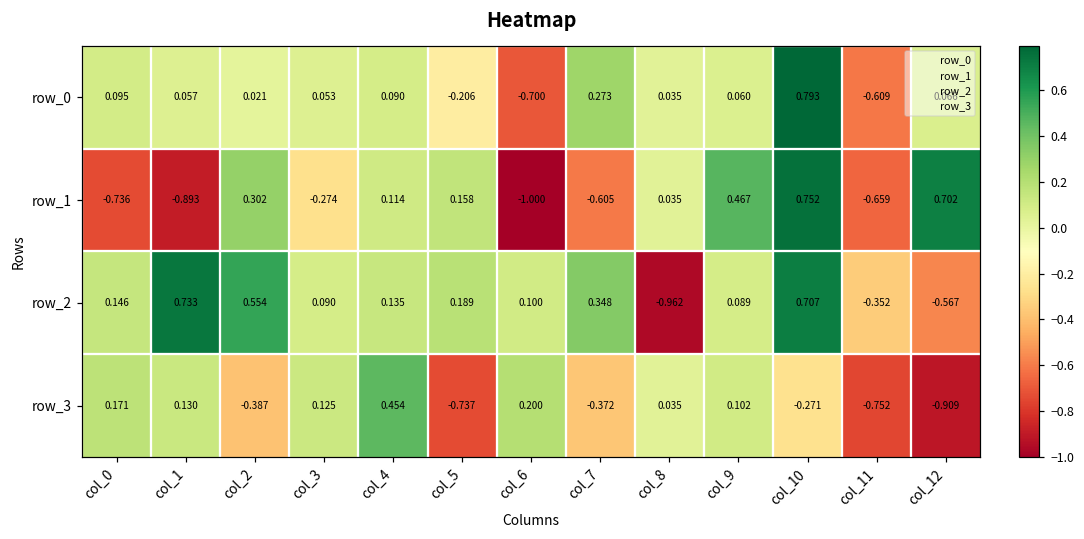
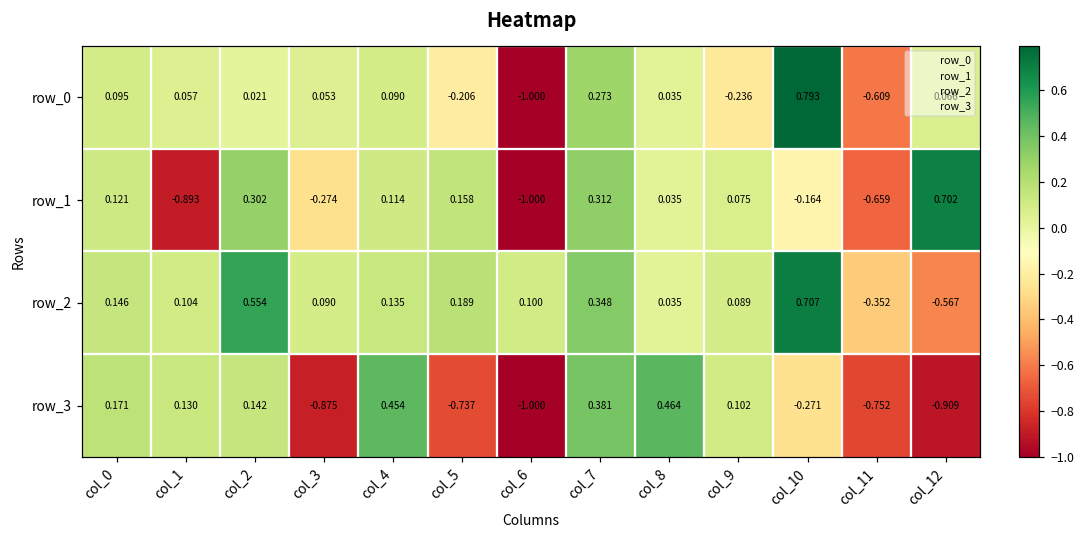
row_0, col_6: -0.700 -> -1.000
row_0, col_9: 0.060 -> -0.236
row_1, col_0: -0.736 -> 0.121
row_1, col_7: -0.605 -> 0.312
row_1, col_9: 0.467 -> 0.075
row_1, col_10: 0.752 -> -0.164
row_2, col_1: 0.733 -> 0.104
row_2, col_8: -0.962 -> 0.035
row_3, col_2: -0.387 -> 0.142
row_3, col_3: 0.125 -> -0.875
row_3, col_6: 0.200 -> -1.000
row_3, col_7: -0.372 -> 0.381
row_3, col_8: 0.035 -> 0.464
